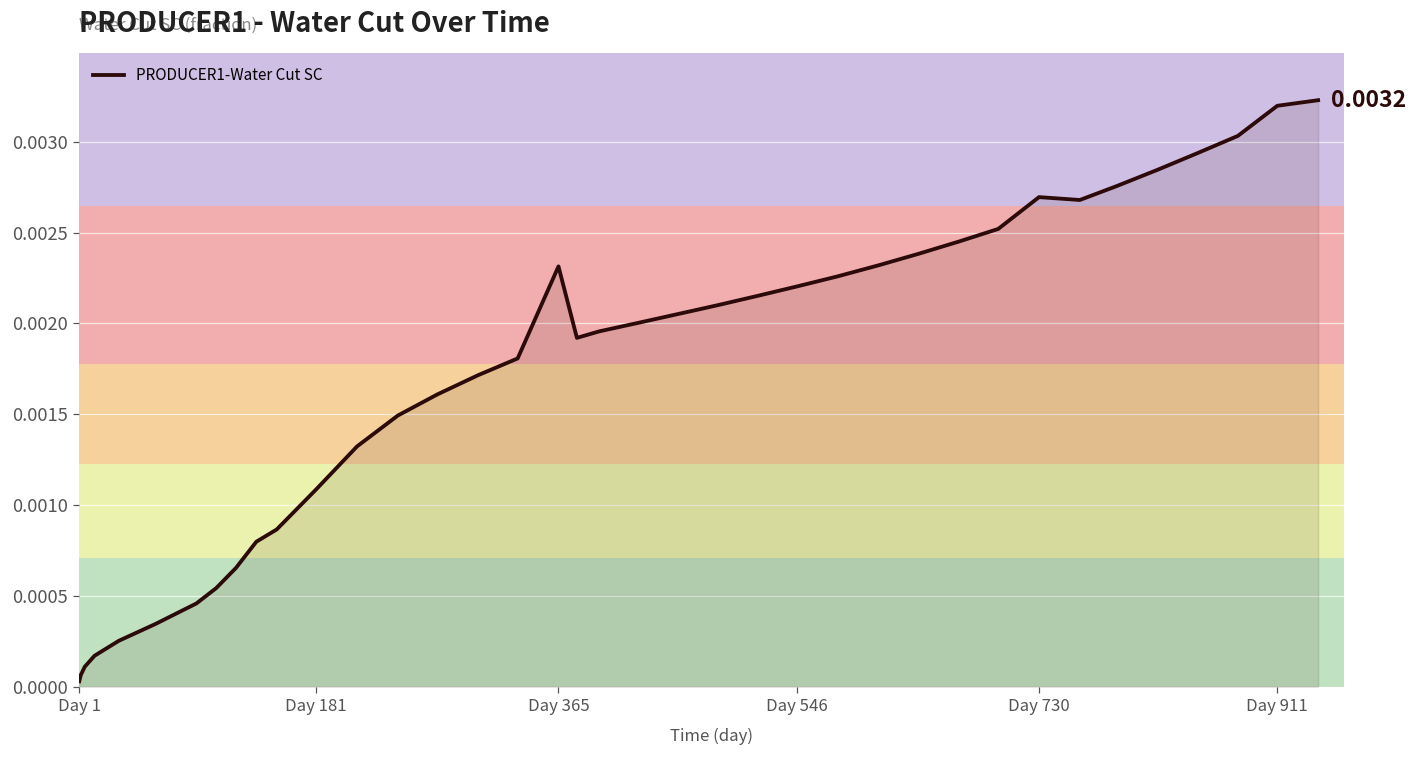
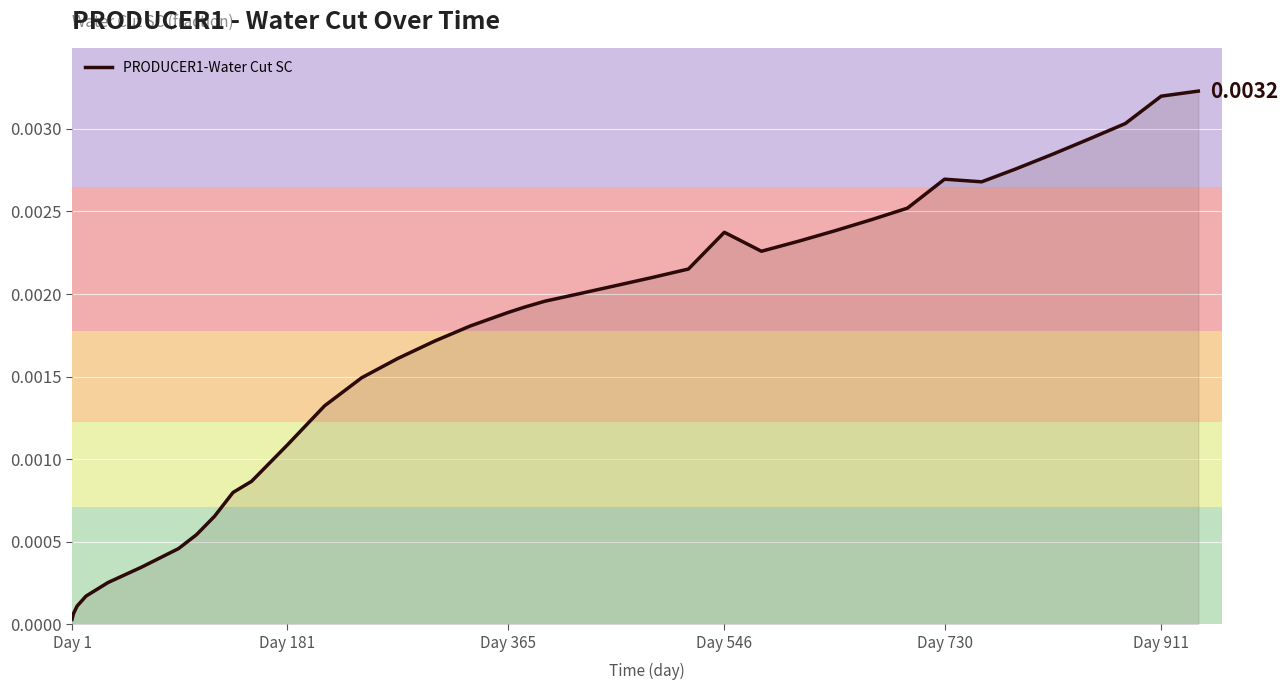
Day 365: 0.00231 -> 0.00189
Day 546: 0.00220 -> 0.00237
